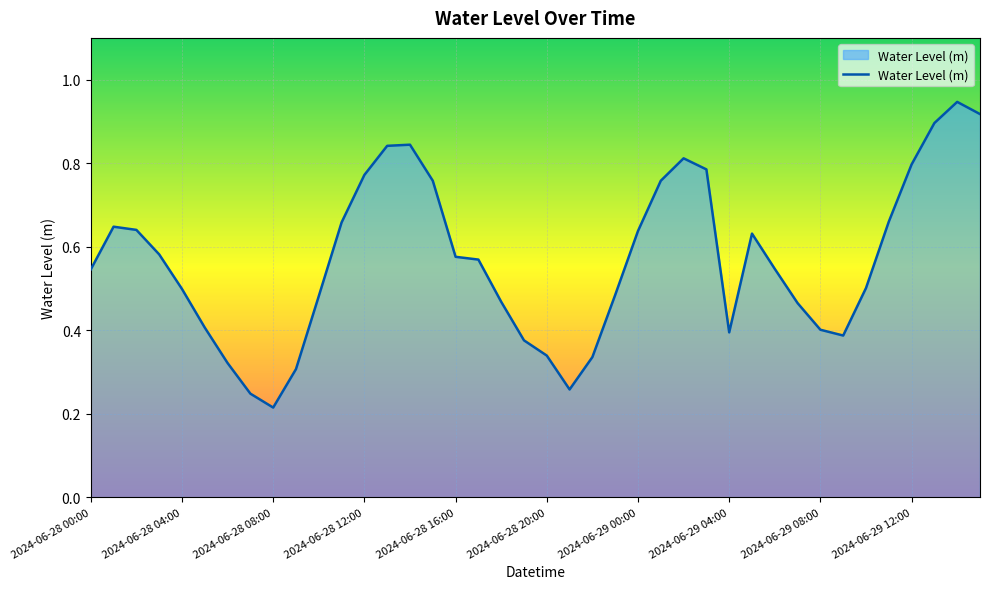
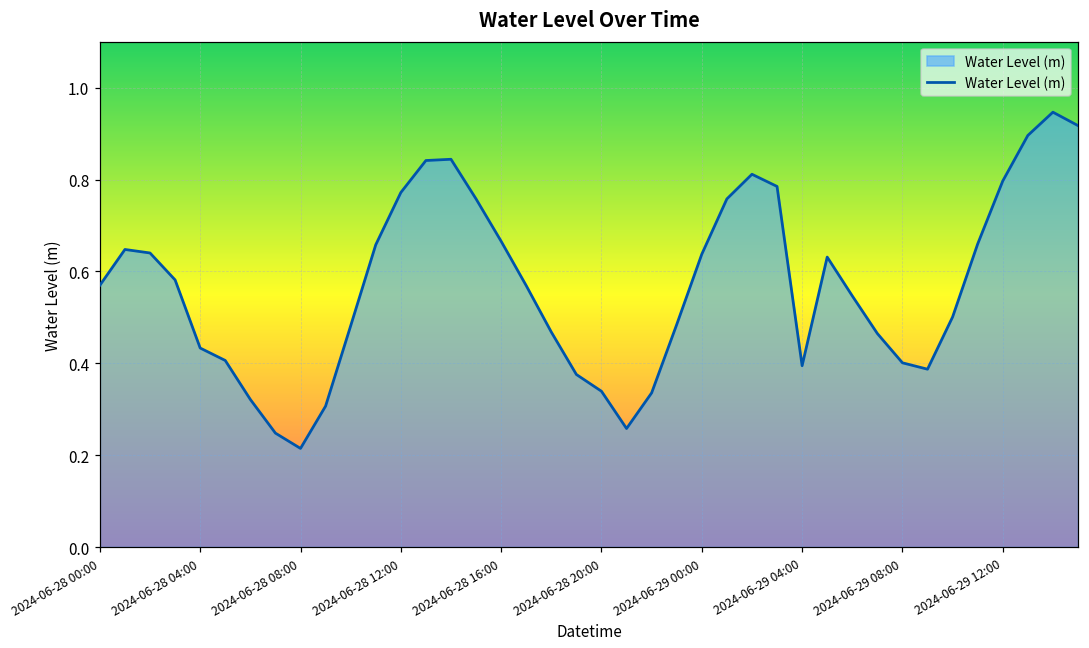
2024-06-28 00:00: 0.55 -> 0.57
2024-06-28 04:00: 0.50 -> 0.43
2024-06-28 16:00: 0.58 -> 0.67
